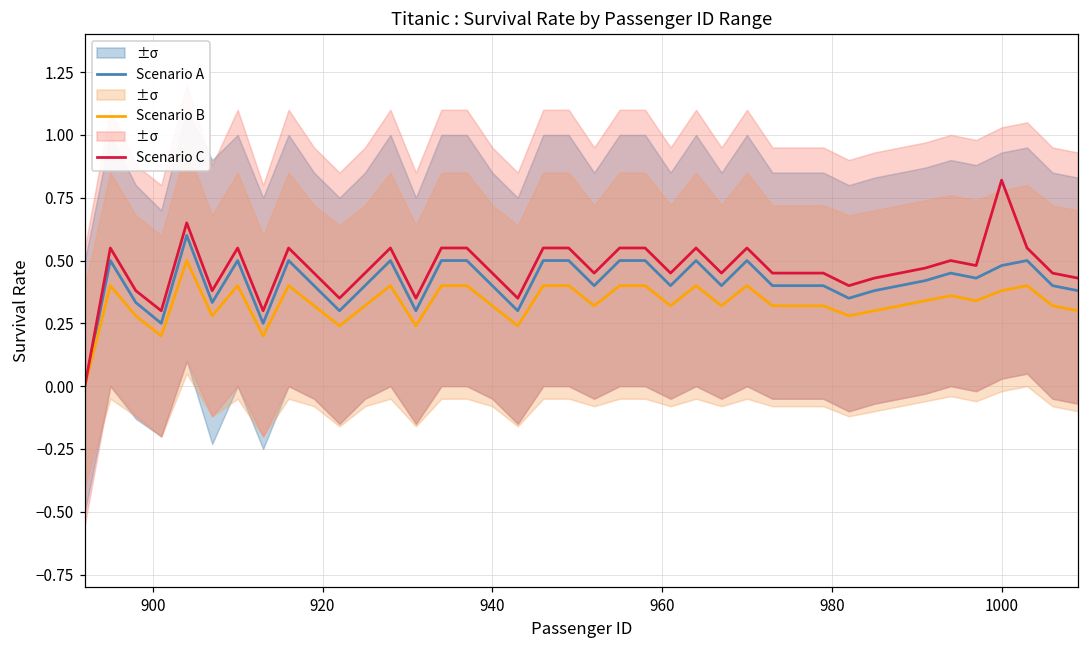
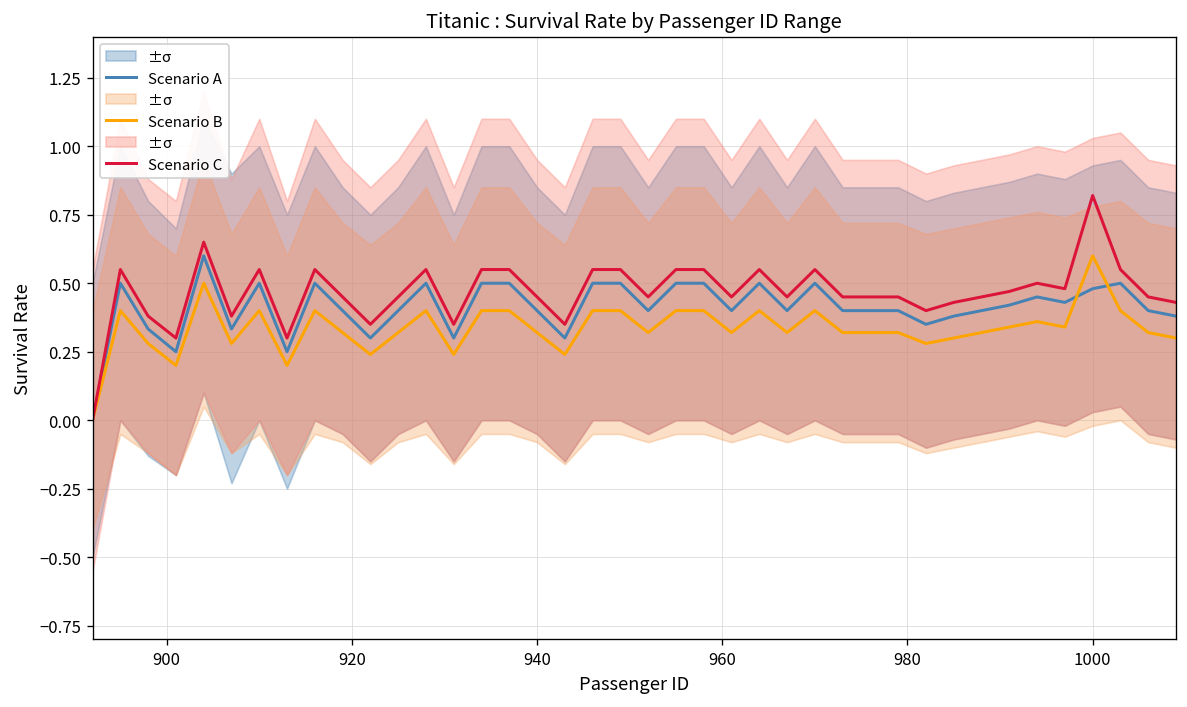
Scenario B, 1000: 0.38 -> 0.60
